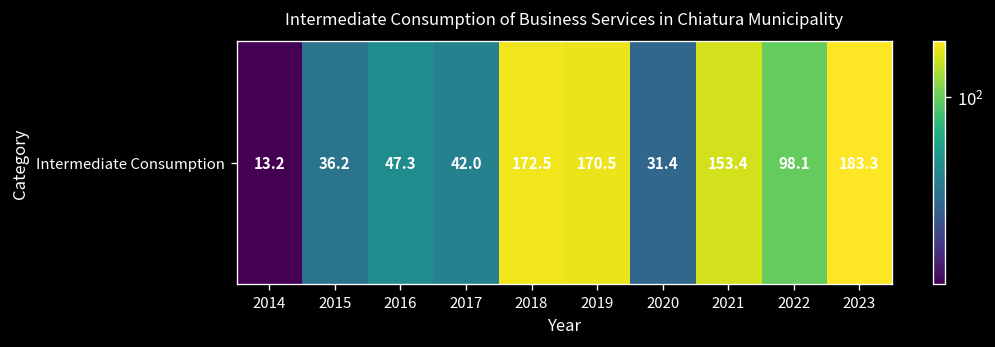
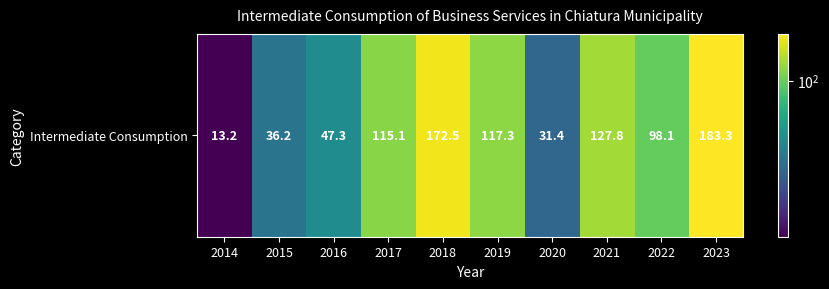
Intermediate Consumption, 2017: 42.0 -> 115.1
Intermediate Consumption, 2019: 170.5 -> 117.3
Intermediate Consumption, 2021: 153.4 -> 127.8
